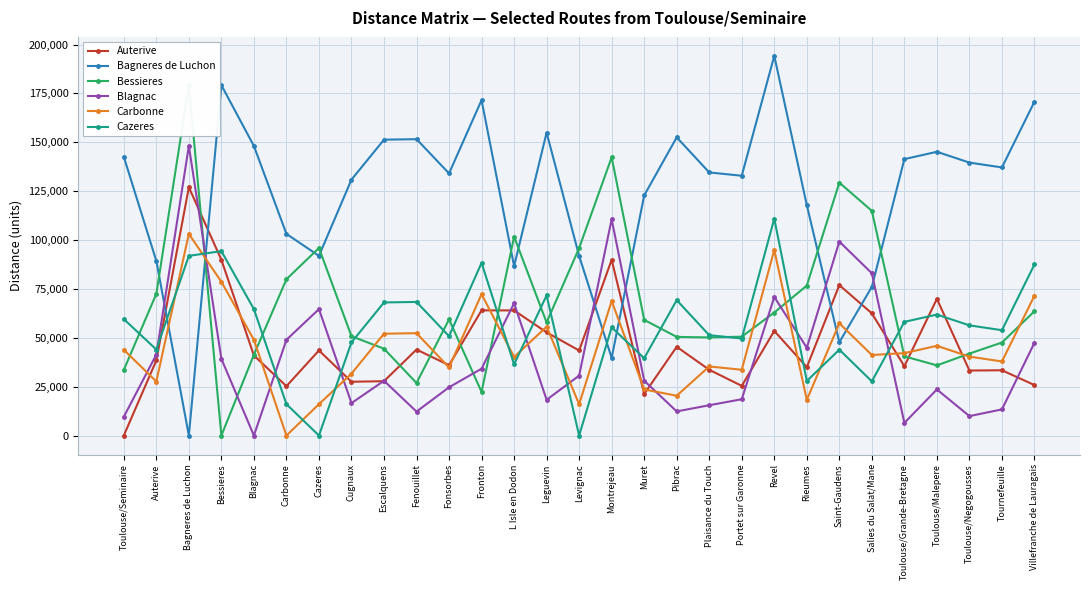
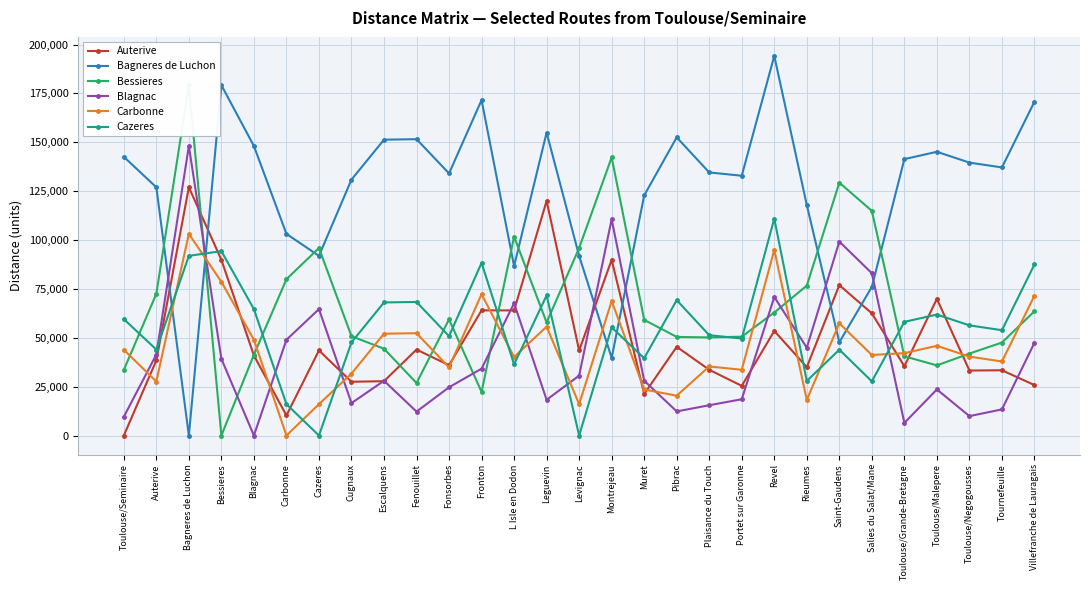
Bagneres de Luchon, Auterive: 89,000 -> 127,000
Auterive, Carbonne: 25,000 -> 10,000
Auterive, Leguevin: 53,000 -> 120,000
